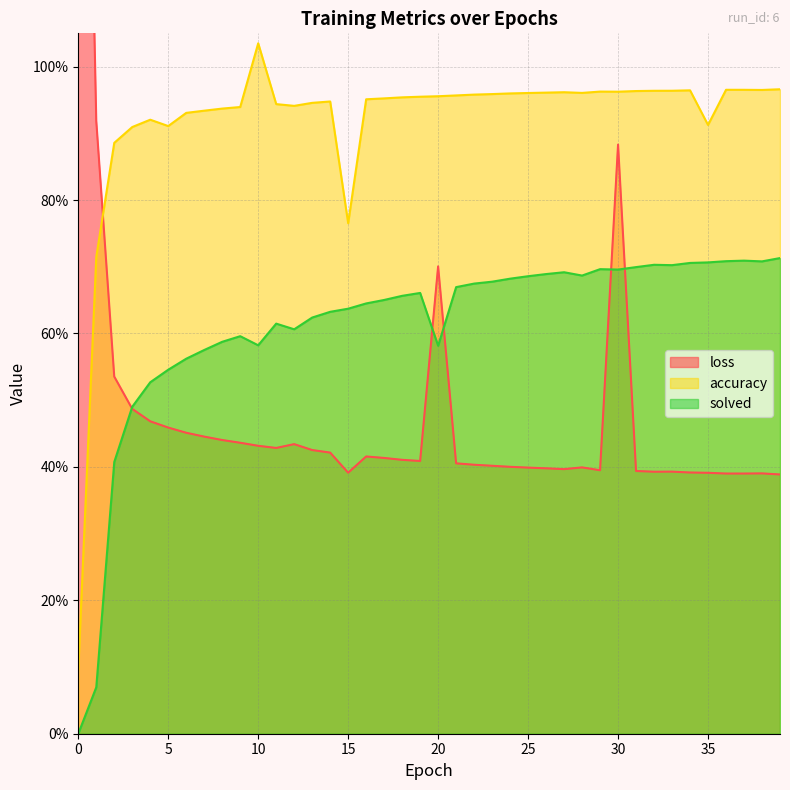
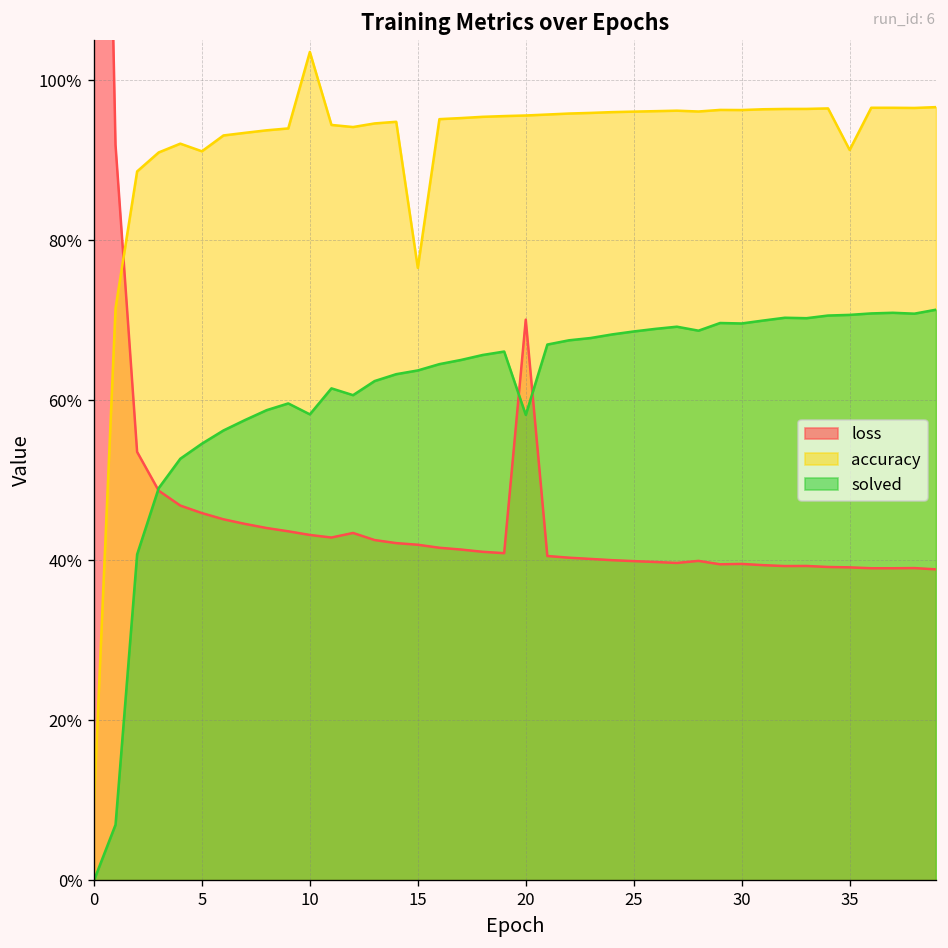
loss, 15: 39% -> 42%
loss, 30: 88% -> 40%
